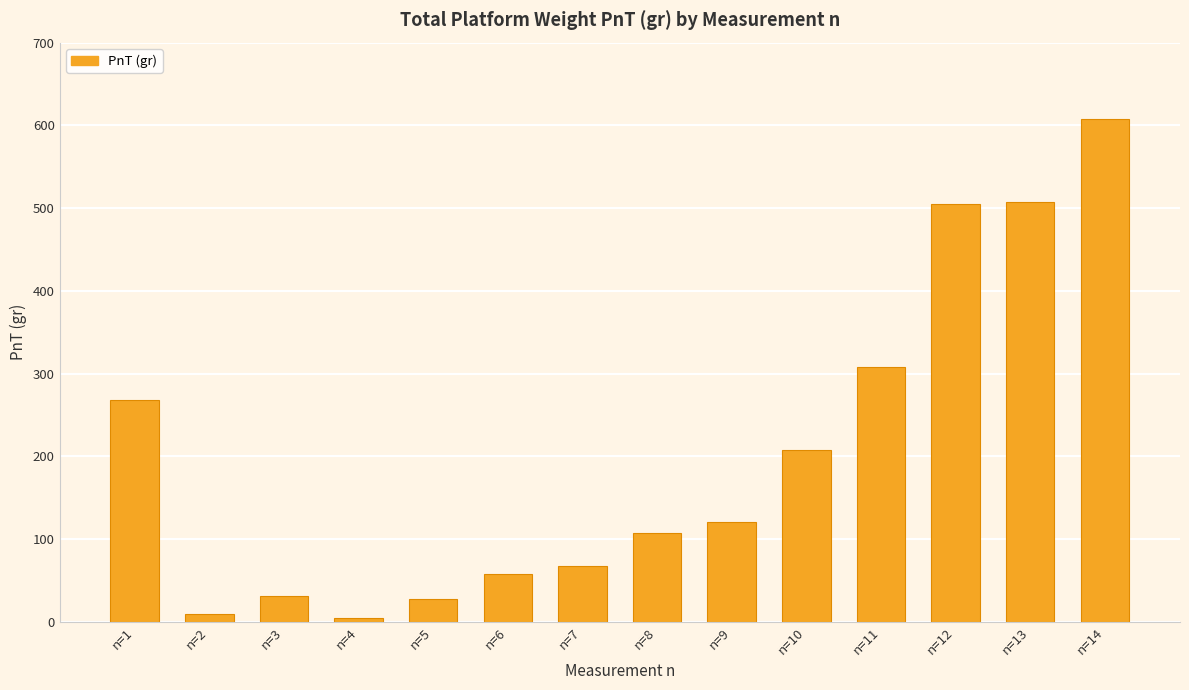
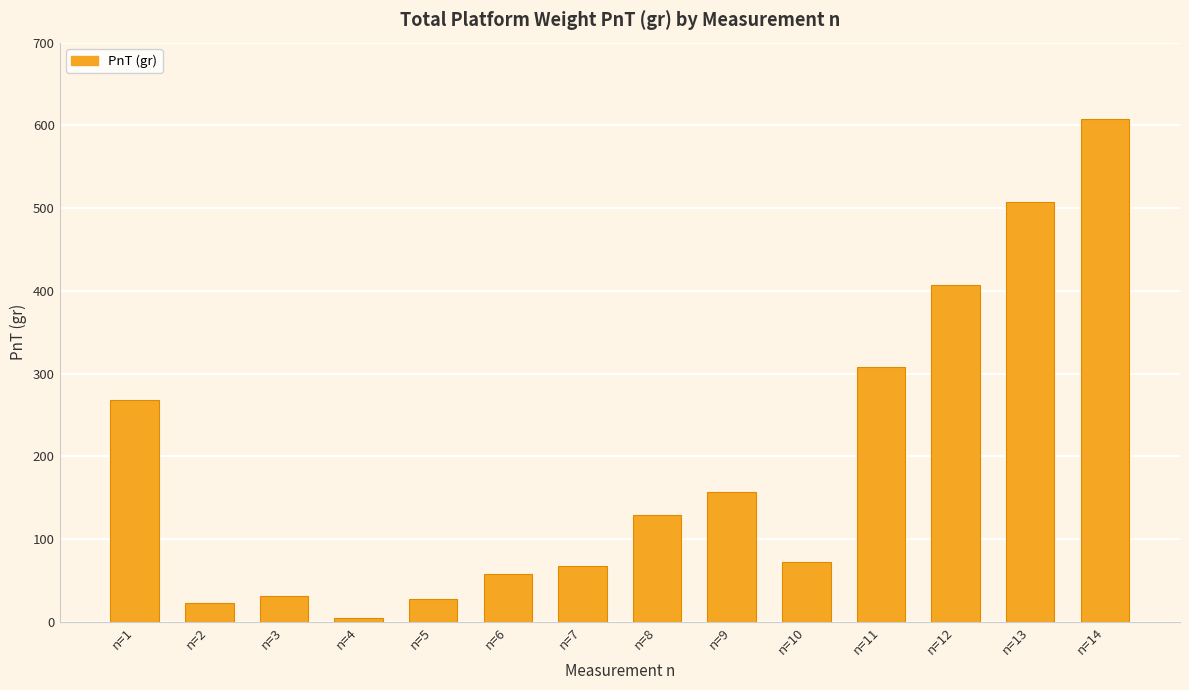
n=2: 10 -> 20
n=8: 110 -> 130
n=9: 120 -> 160
n=10: 210 -> 70
n=12: 510 -> 410
